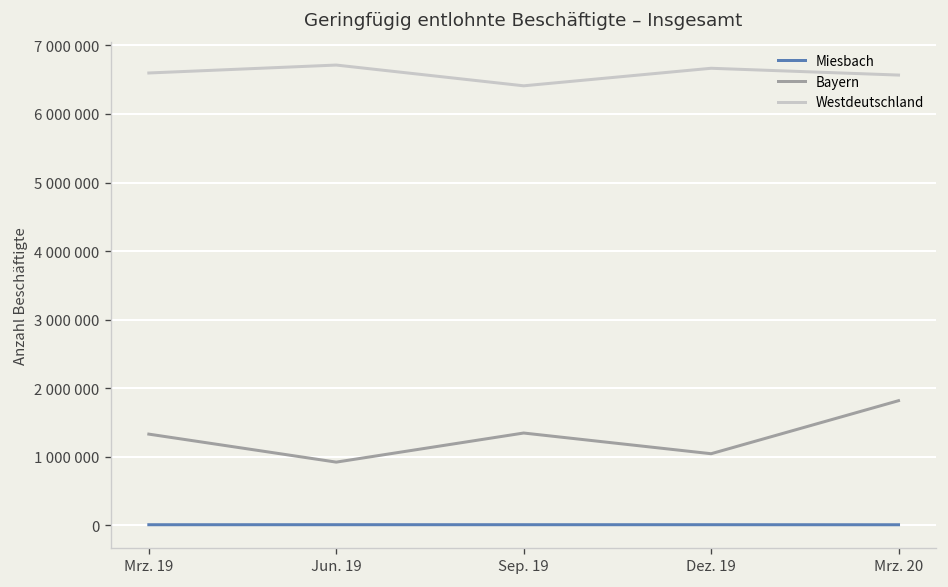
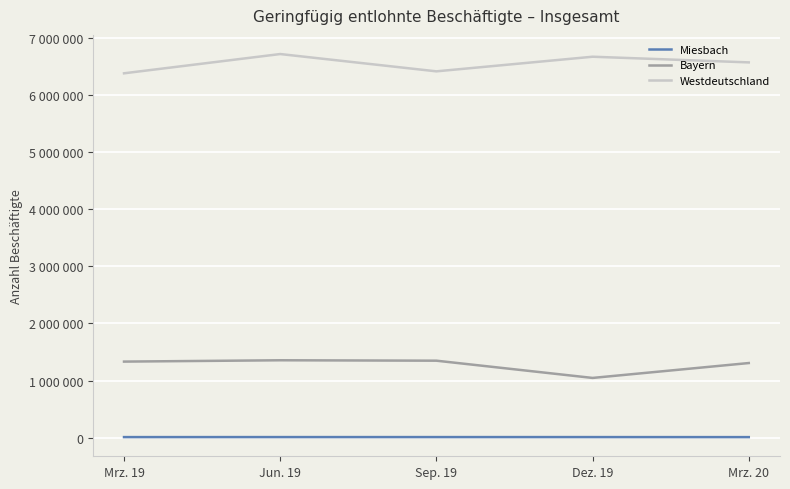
Westdeutschland, Mrz. 19: 6600000 -> 6400000
Bayern, Jun. 19: 900000 -> 1400000
Bayern, Mrz. 20: 1800000 -> 1300000
